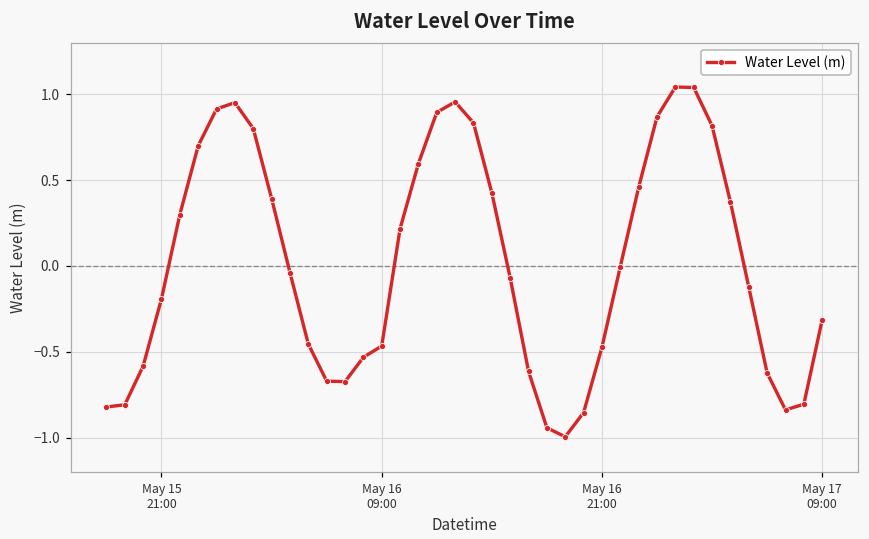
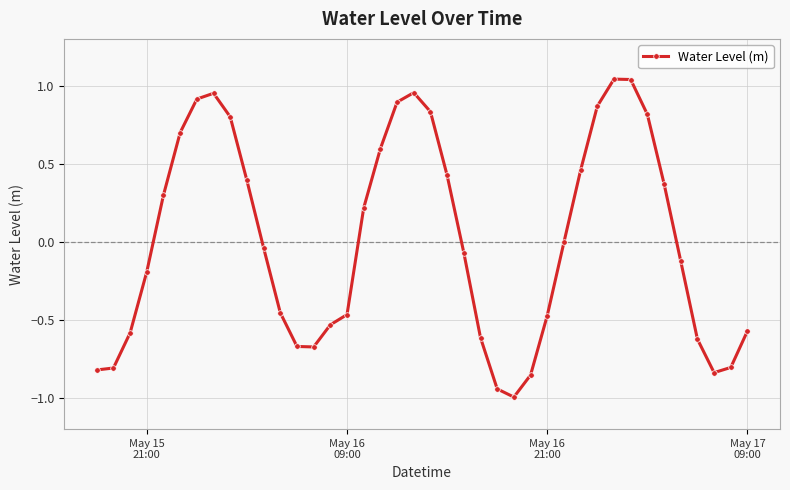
May 17 09:00: -0.31 -> -0.57
